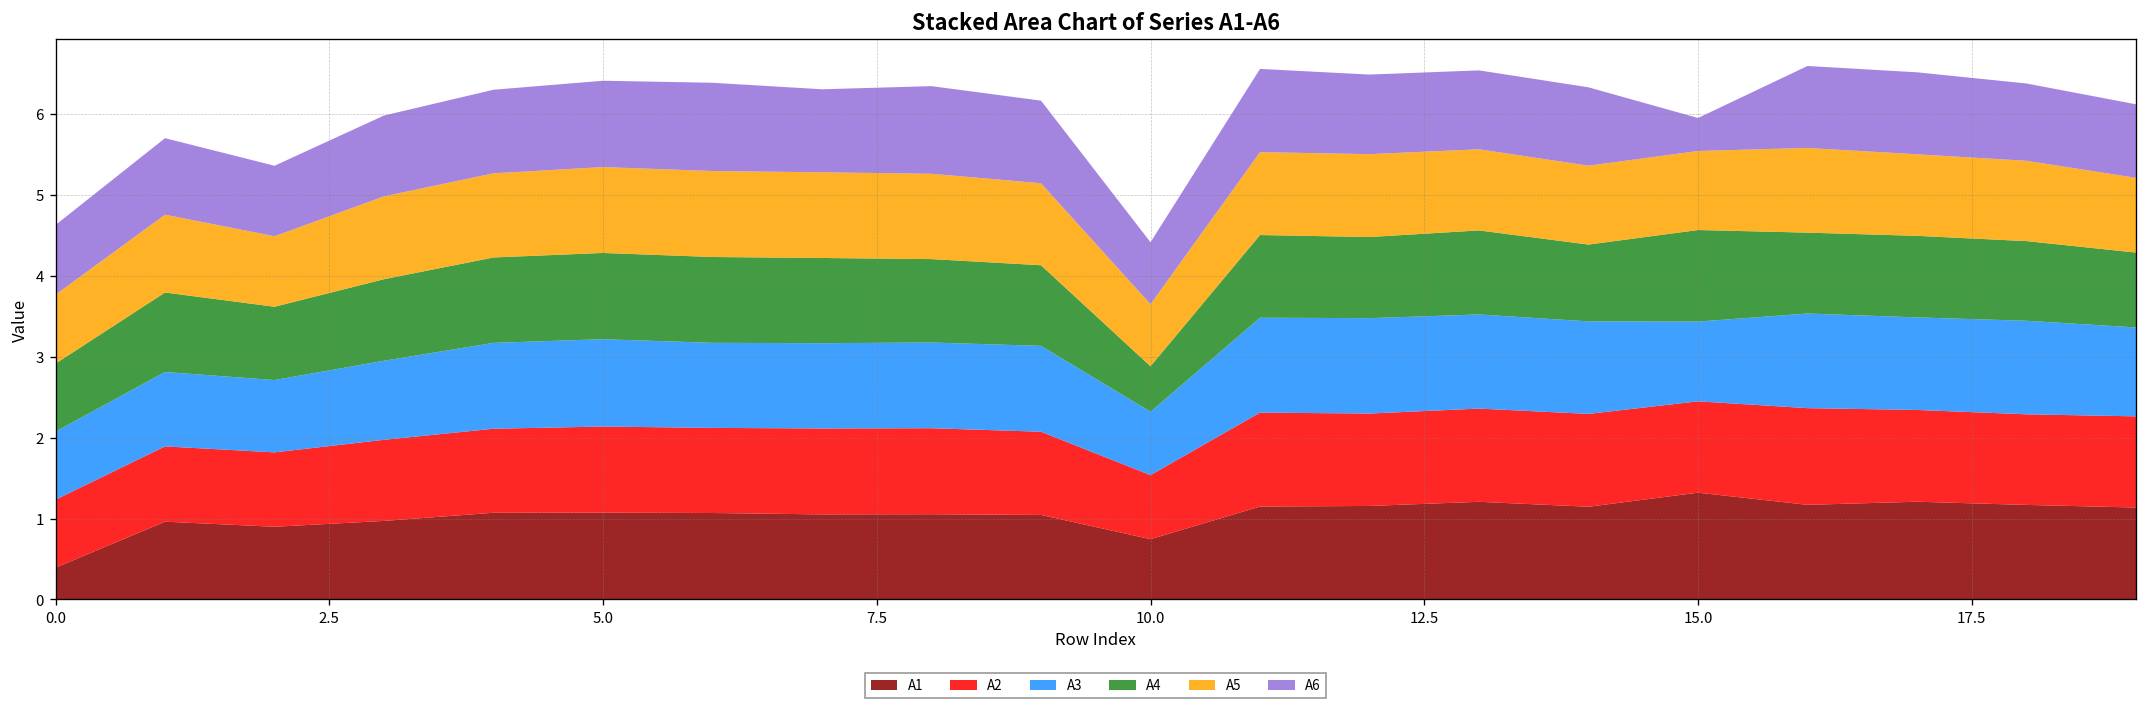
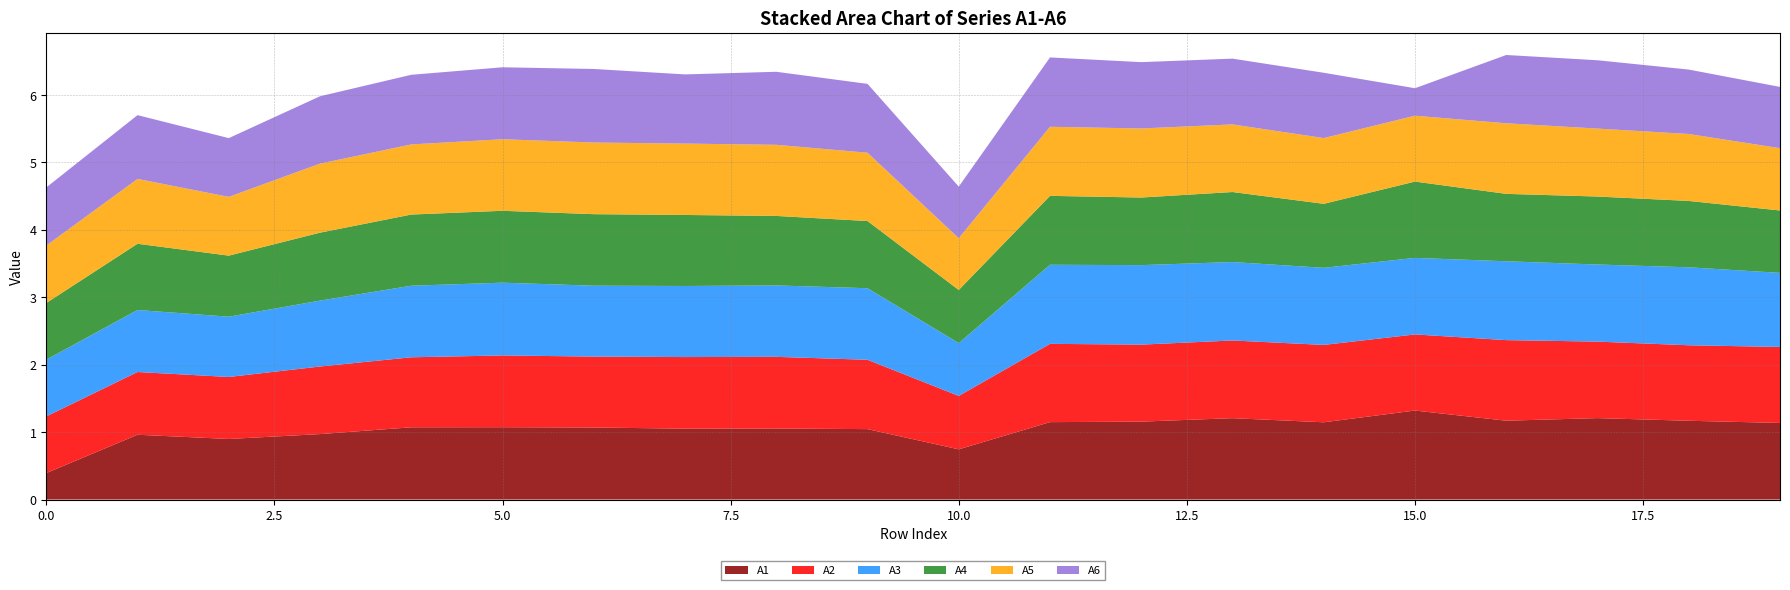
A4, 10.0: 0.6 -> 0.8
A3, 15.0: 1.0 -> 1.1
